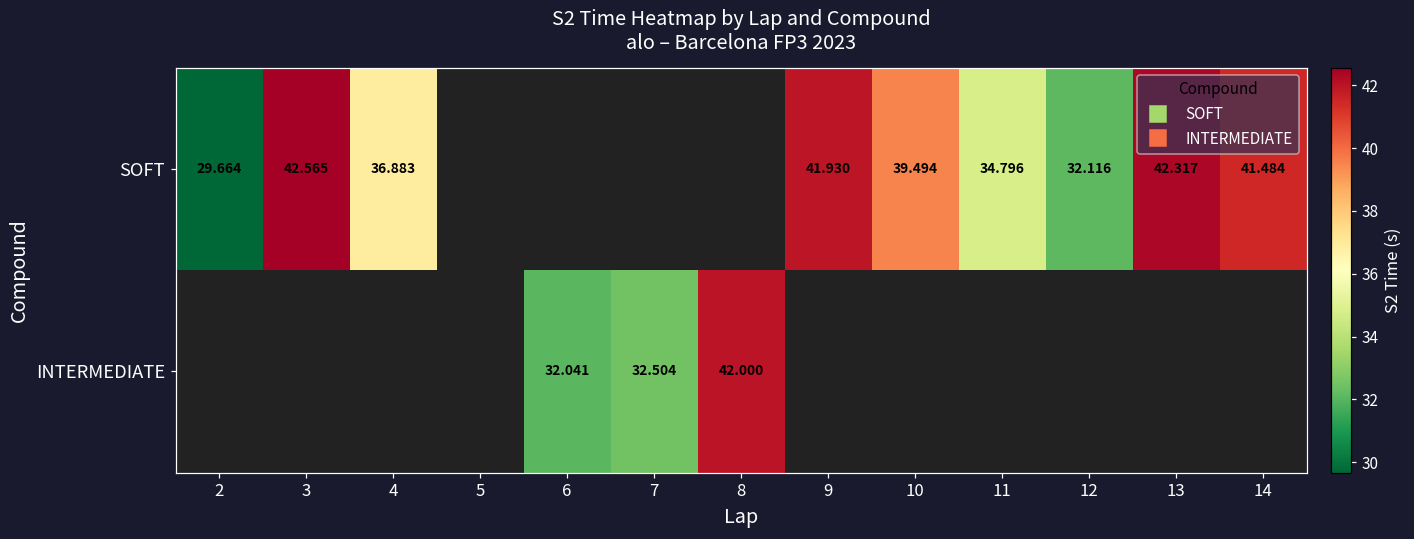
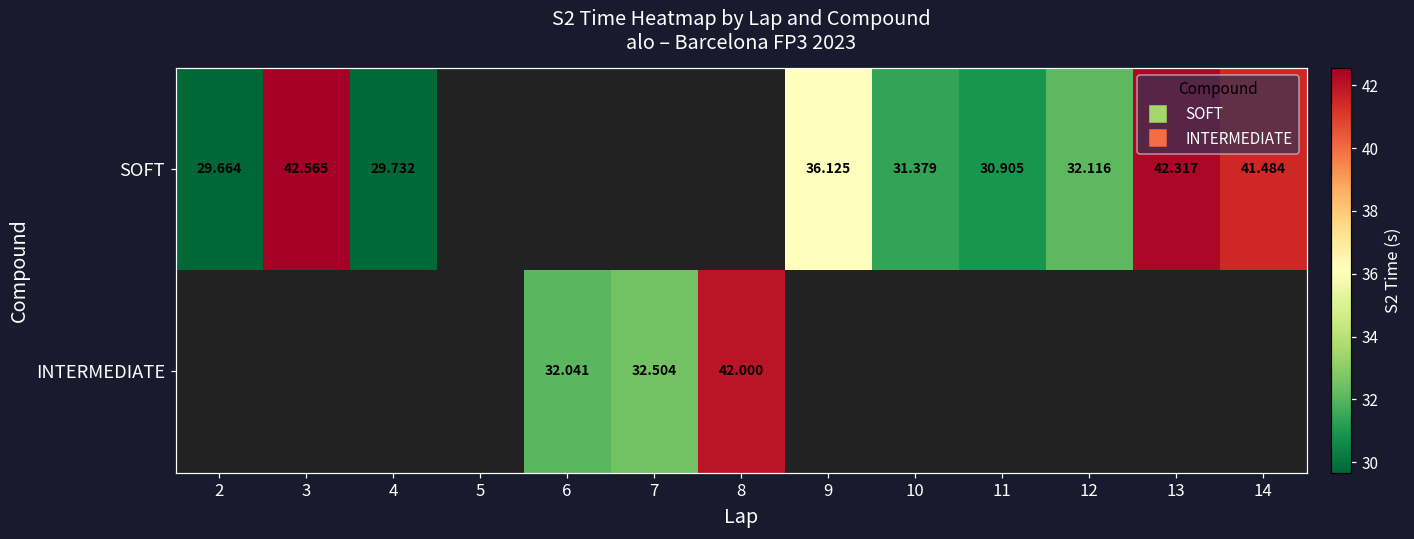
SOFT, 4: 36.883 -> 29.732
SOFT, 9: 41.930 -> 36.125
SOFT, 10: 39.494 -> 31.379
SOFT, 11: 34.796 -> 30.905
